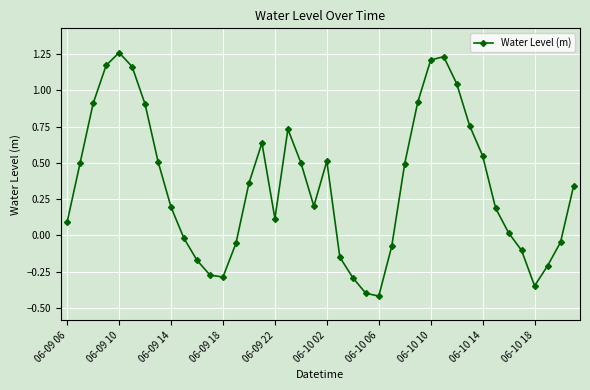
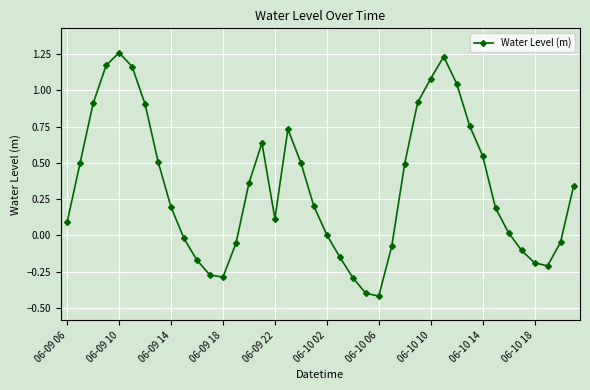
06-10 02: 0.51 -> 0.00
06-10 10: 1.21 -> 1.08
06-10 18: -0.35 -> -0.19
